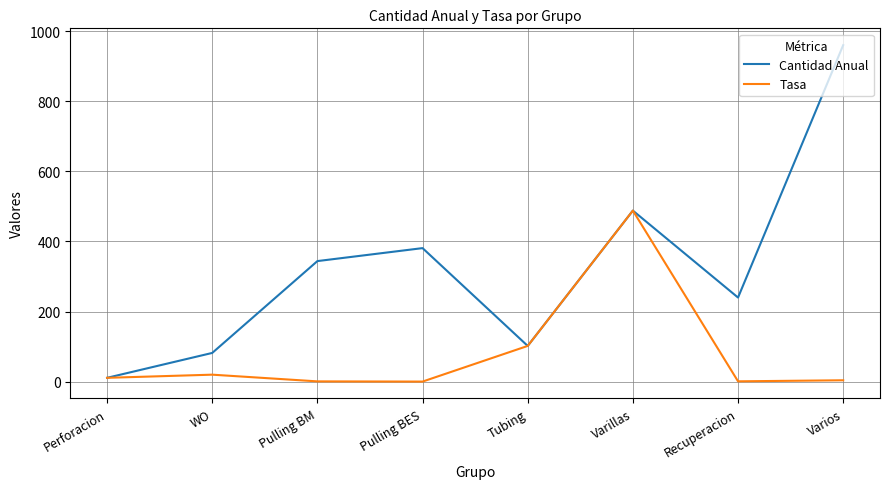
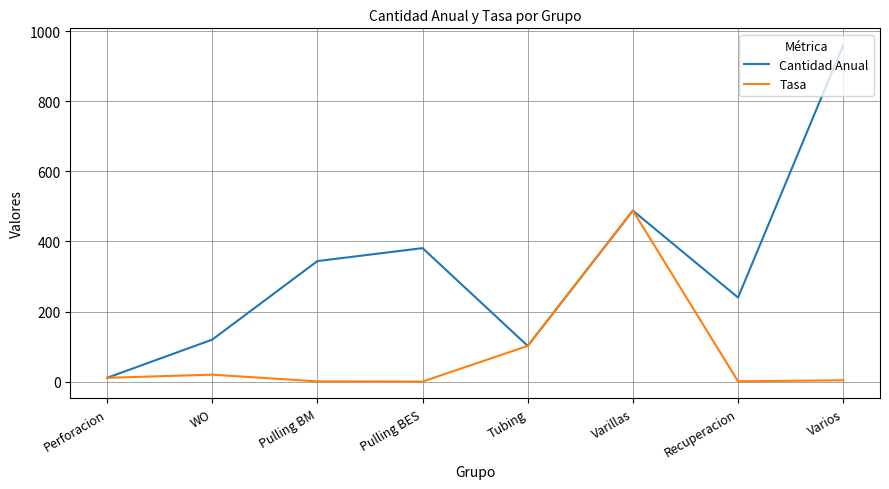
Cantidad Anual, WO: 80 -> 120
